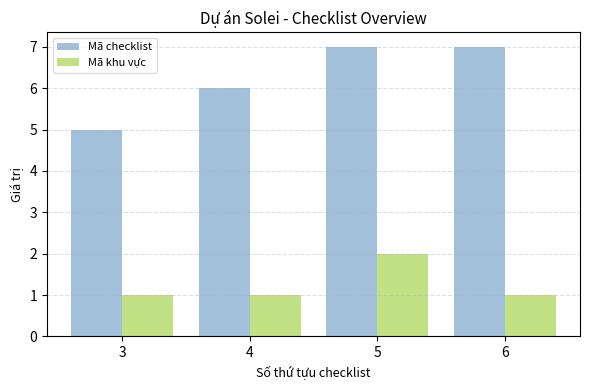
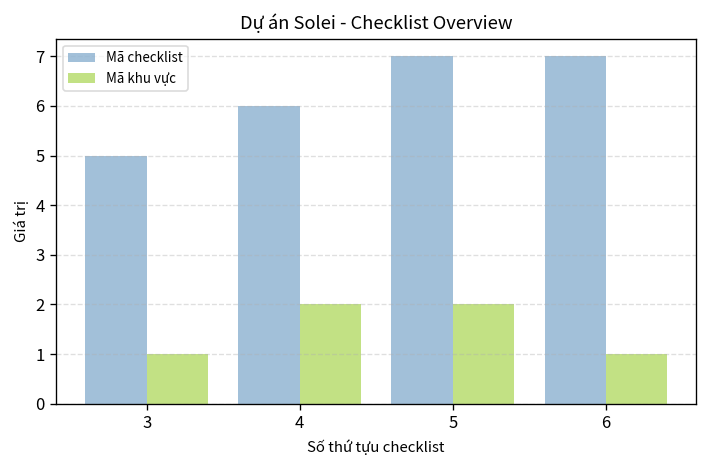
Mã khu vực, 4: 1 -> 2
